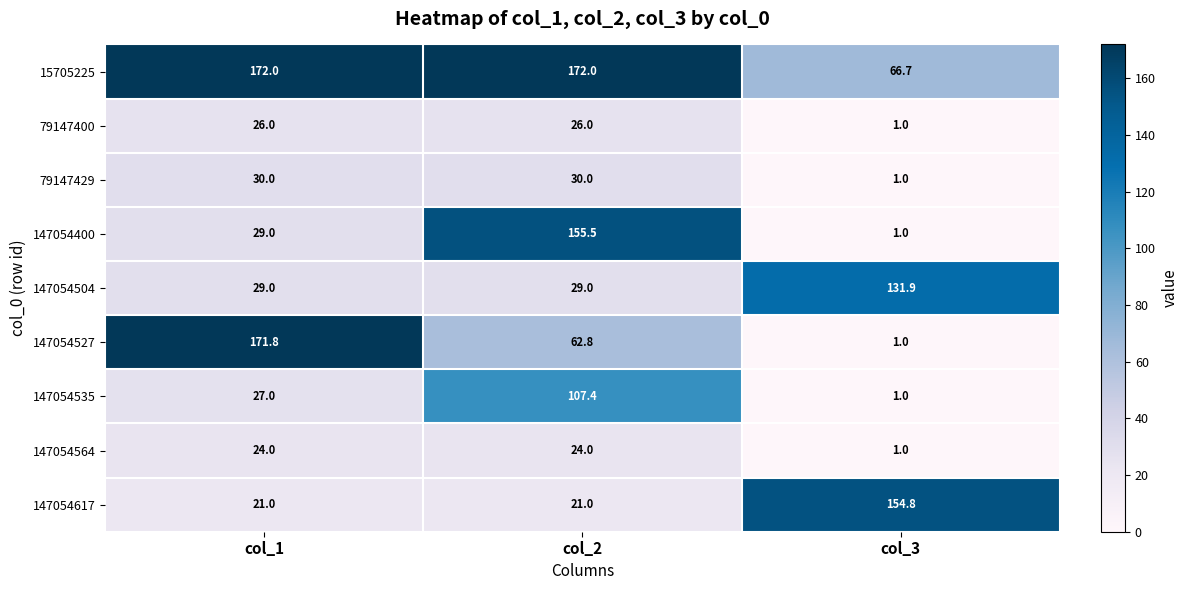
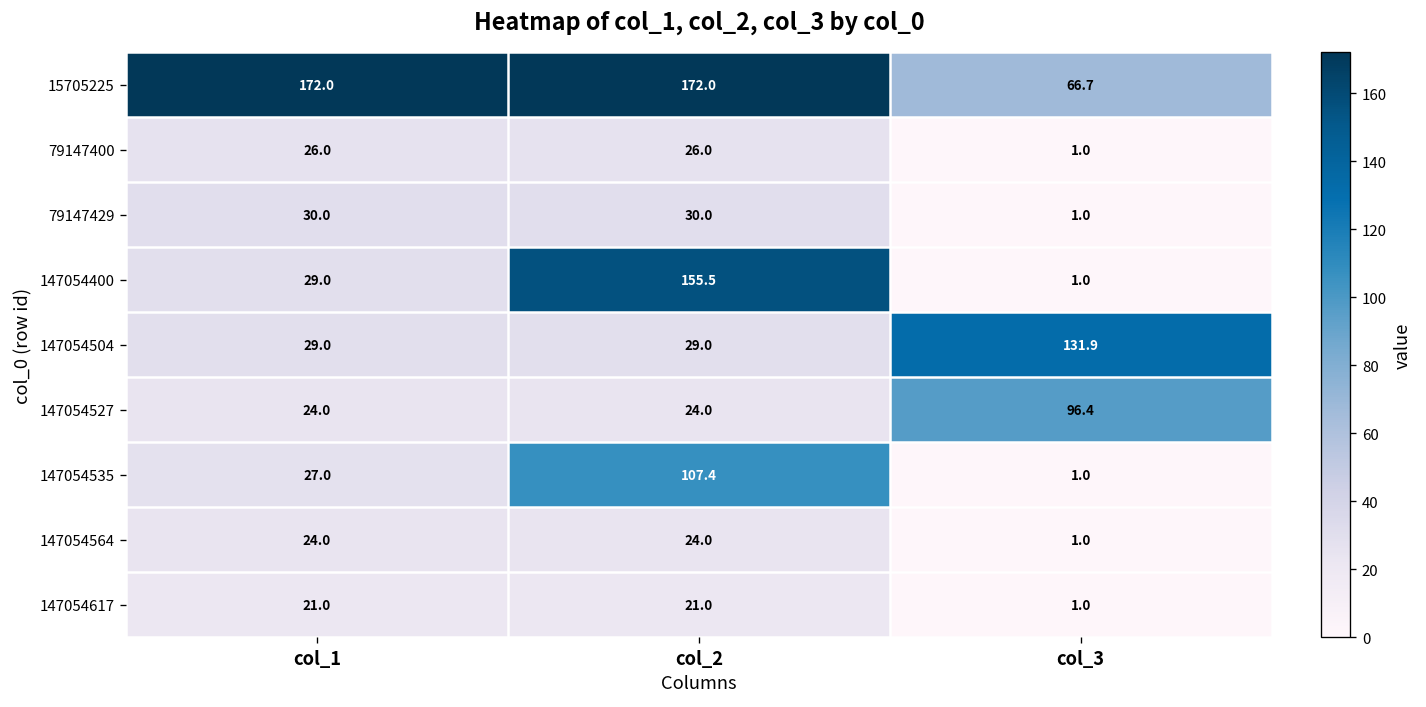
147054527, col_1: 171.8 -> 24.0
147054527, col_2: 62.8 -> 24.0
147054527, col_3: 1.0 -> 96.4
147054617, col_3: 154.8 -> 1.0
